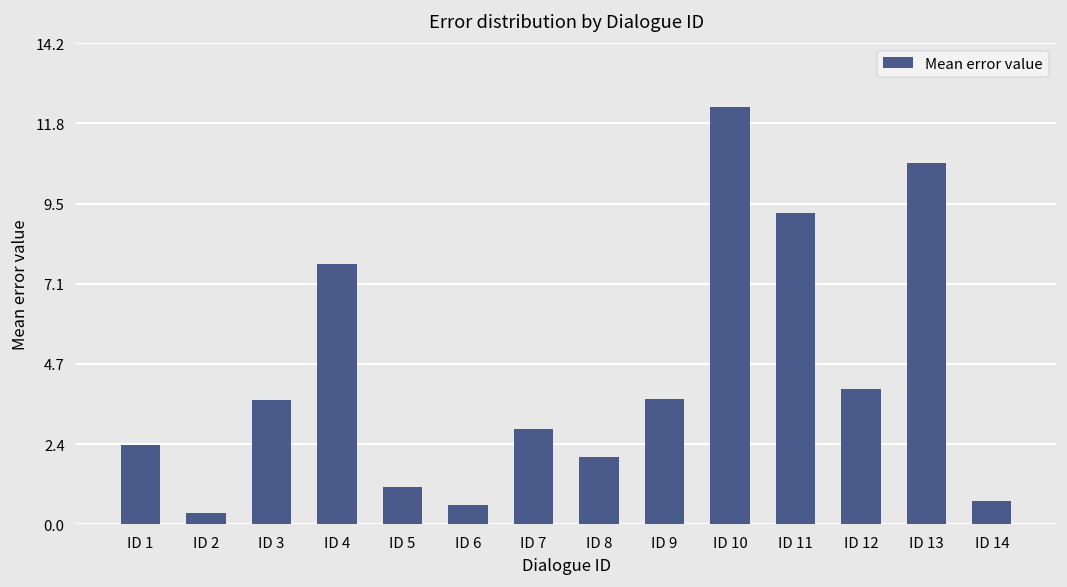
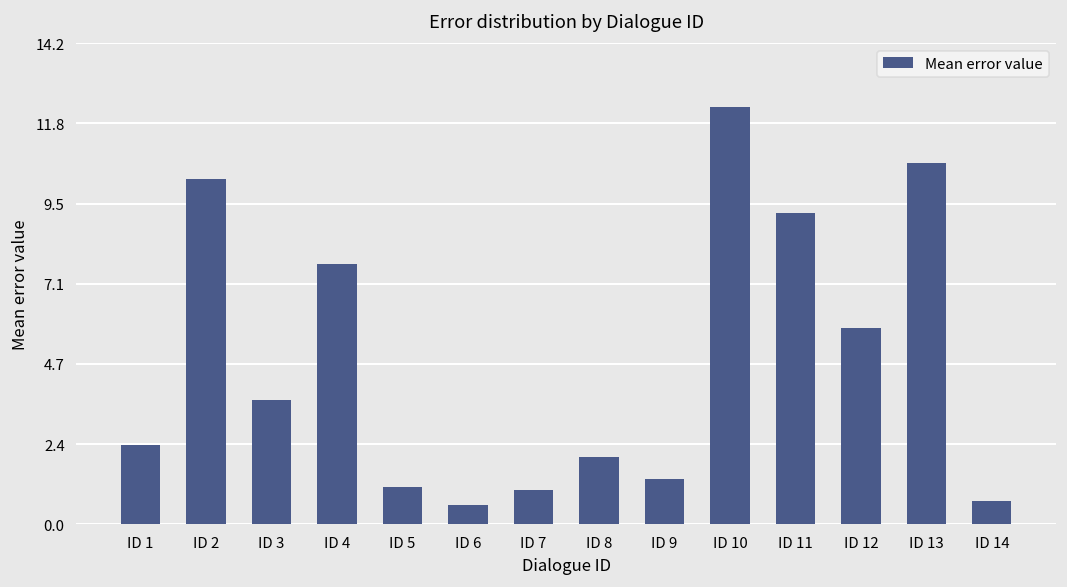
ID 2: 0.3 -> 10.2
ID 7: 2.8 -> 1.0
ID 9: 3.7 -> 1.3
ID 12: 4.0 -> 5.8
